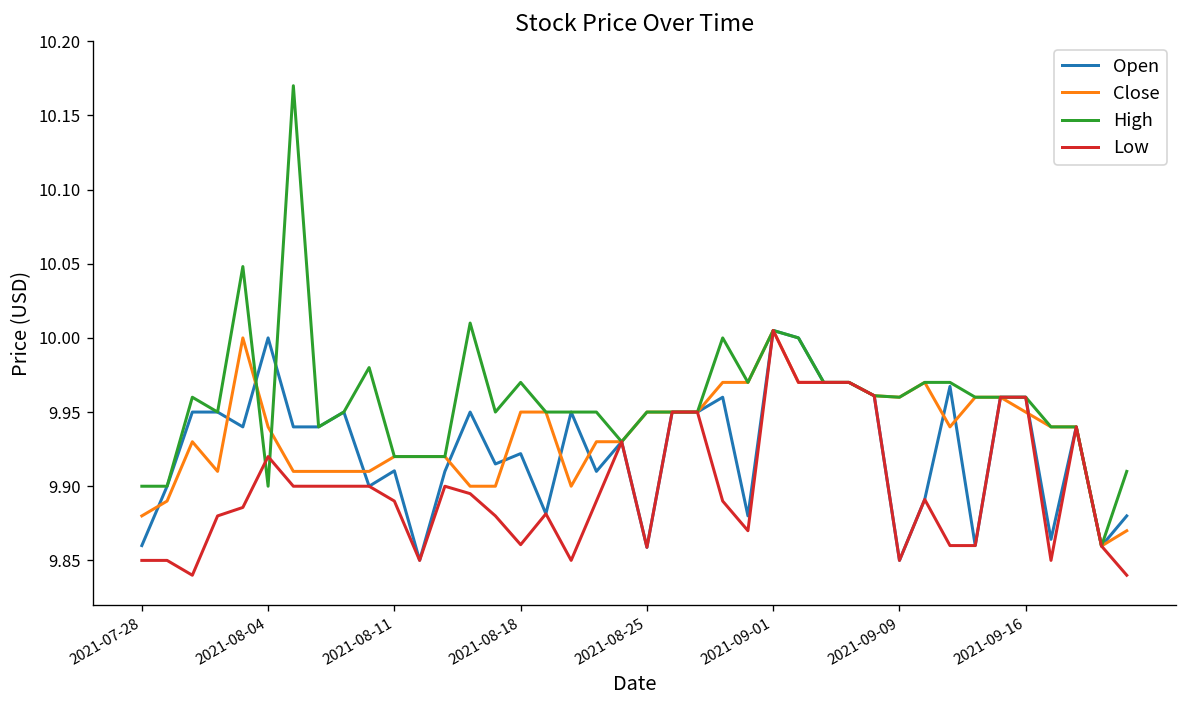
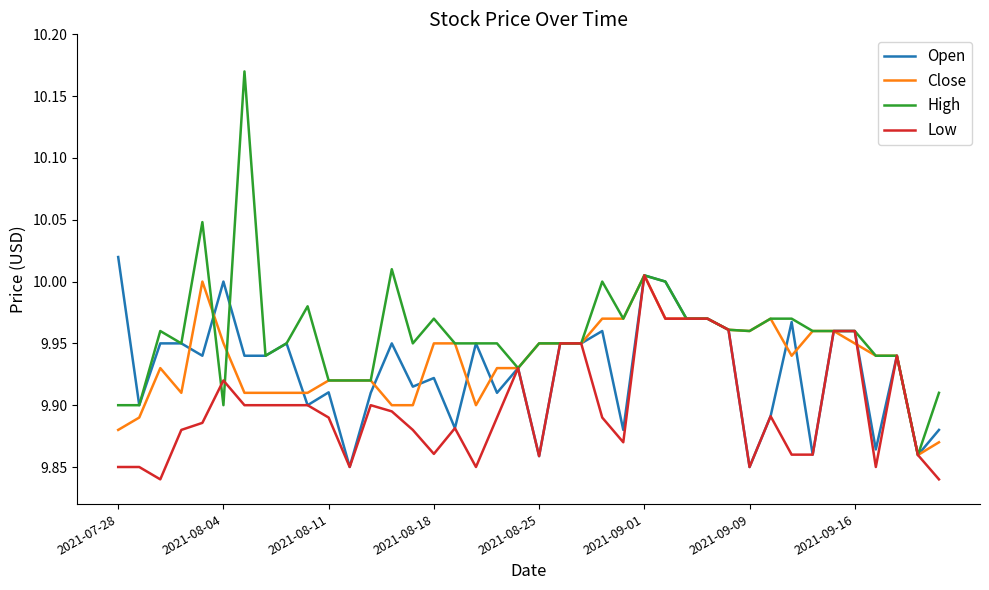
Open, 2021-07-28: 9.860 -> 10.020
Close, 2021-08-04: 9.940 -> 9.950
